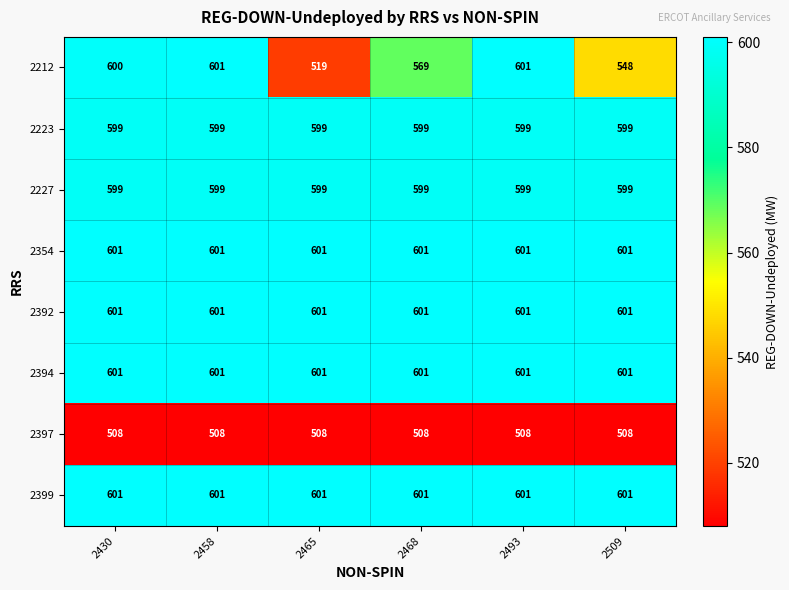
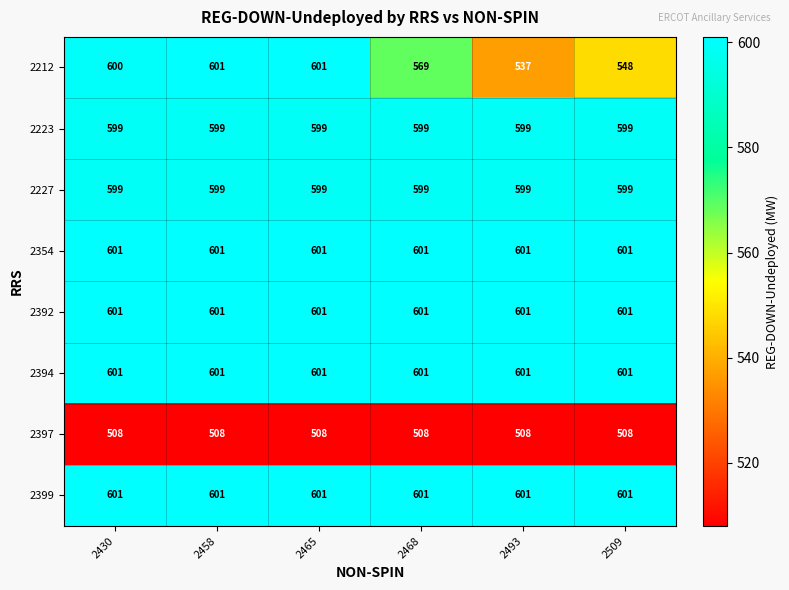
2212, 2465: 519 -> 601
2212, 2493: 601 -> 537
